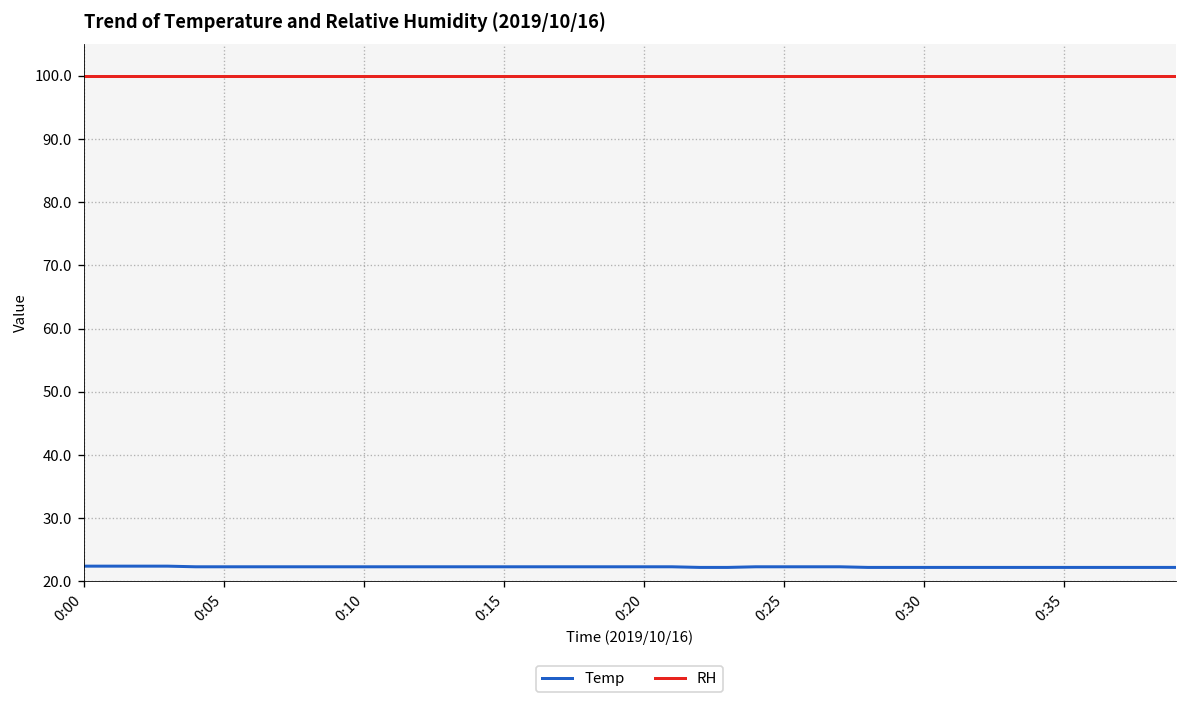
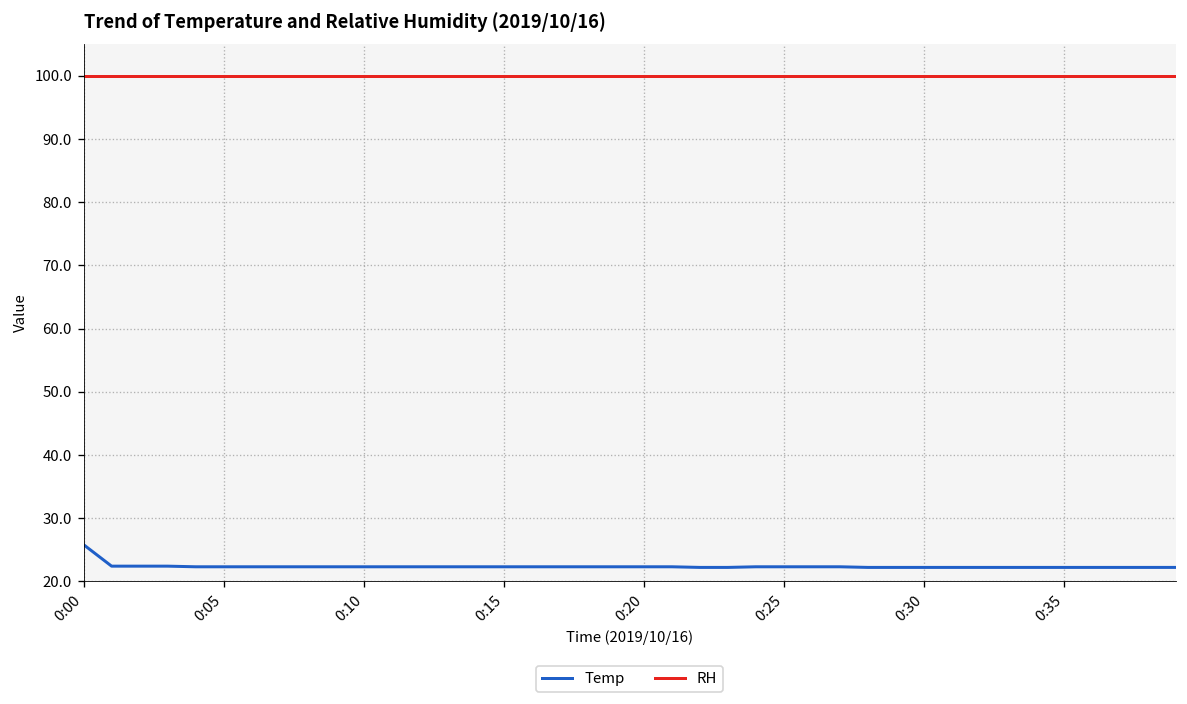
Temp, 0:00: 22 -> 26
